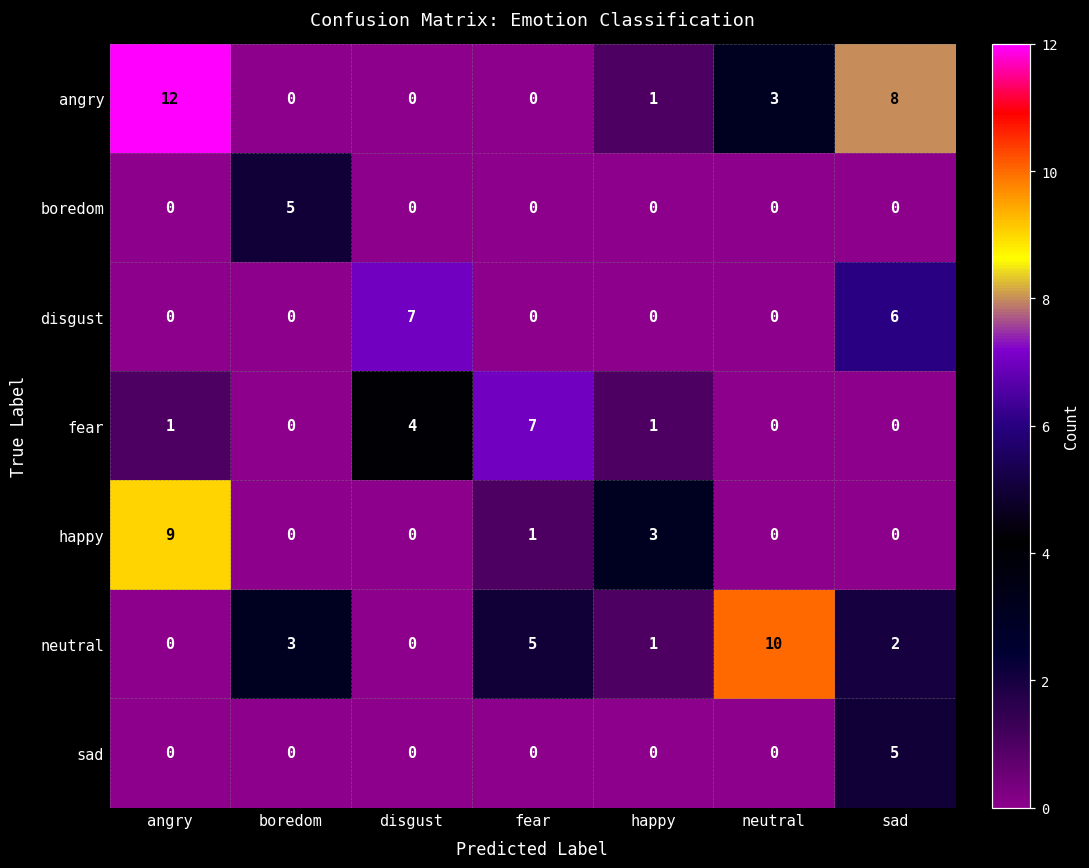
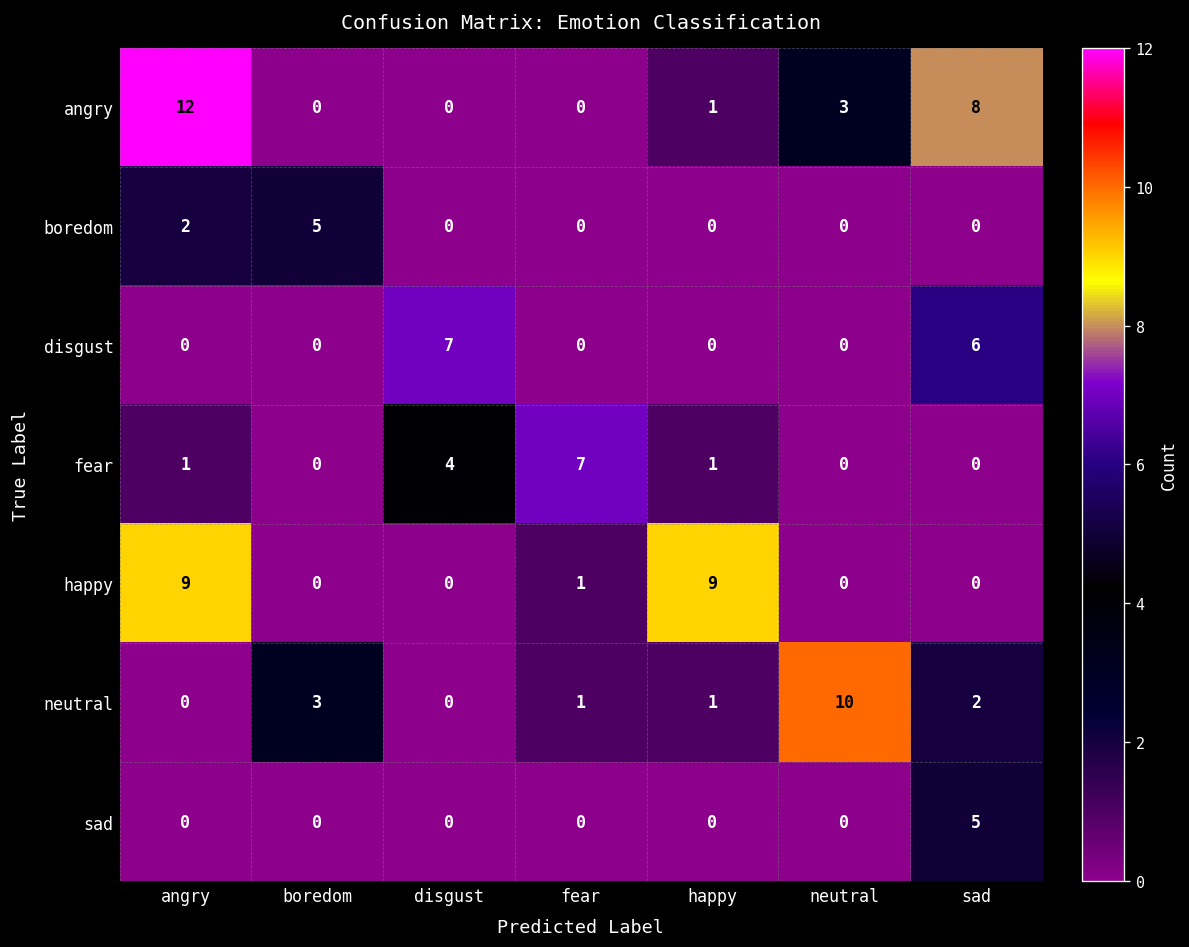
boredom, angry: 0 -> 2
happy, happy: 3 -> 9
neutral, fear: 5 -> 1
